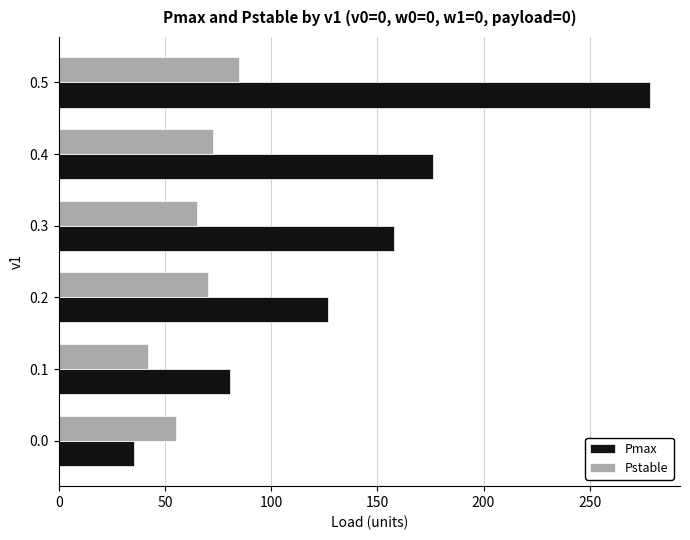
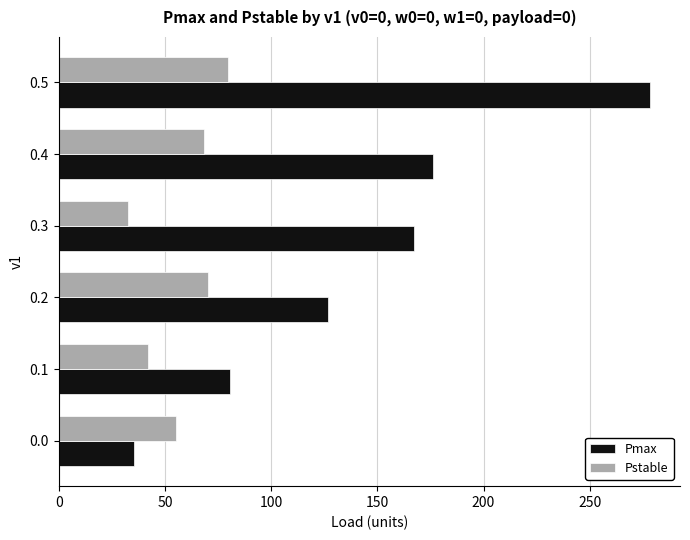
Pstable, 0.5: 85 -> 80
Pstable, 0.4: 73 -> 68
Pstable, 0.3: 65 -> 33
Pmax, 0.3: 158 -> 167
